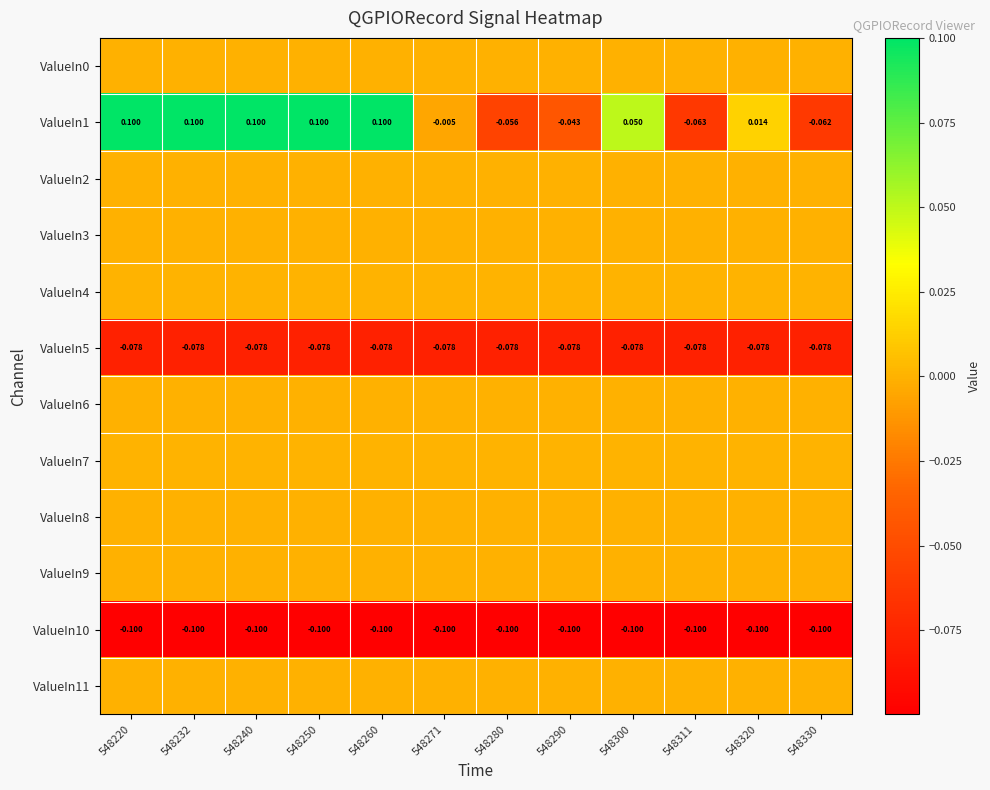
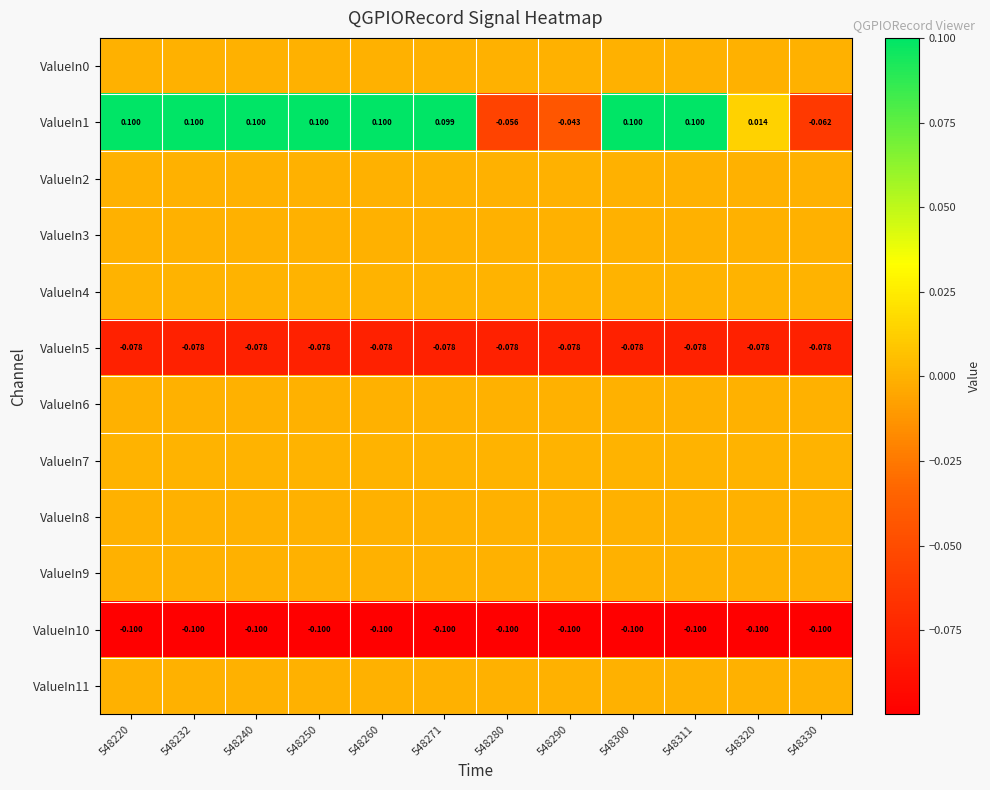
ValueIn1, 548271: -0.005 -> 0.099
ValueIn1, 548300: 0.050 -> 0.100
ValueIn1, 548311: -0.063 -> 0.100
